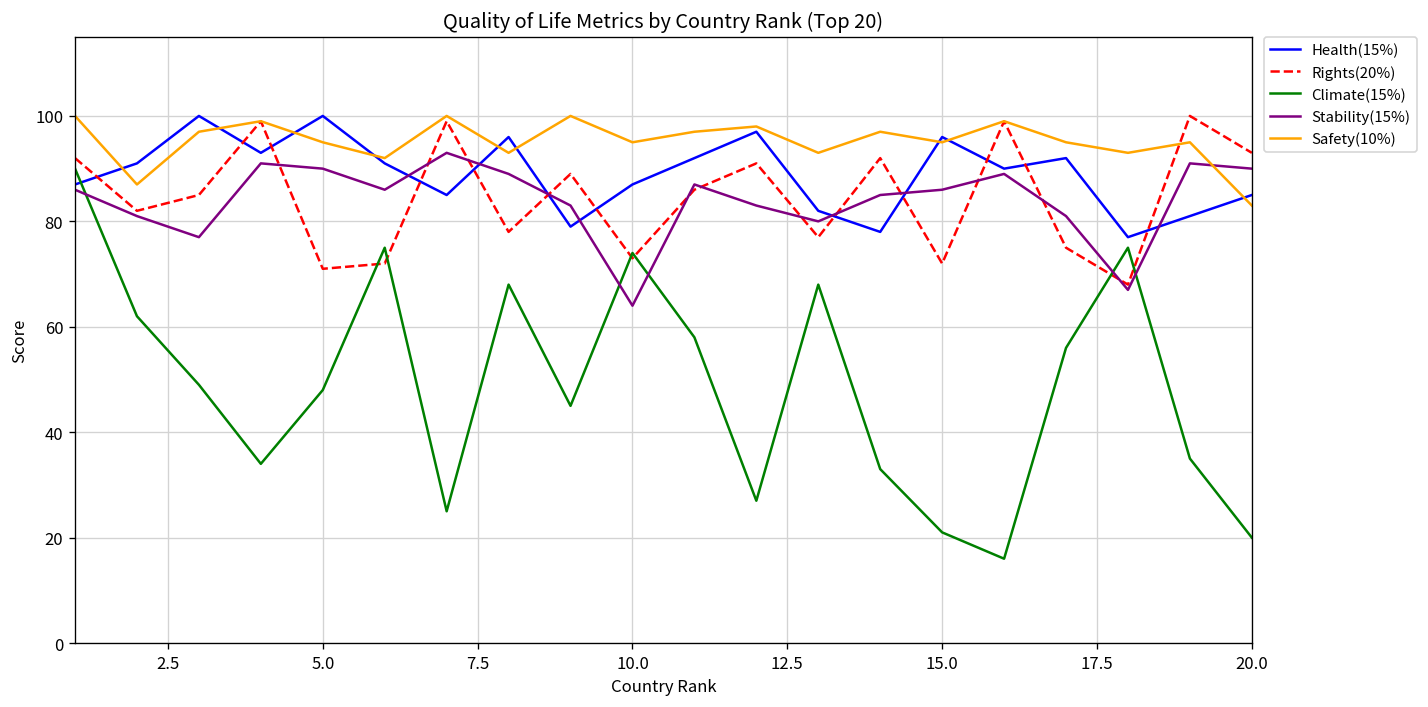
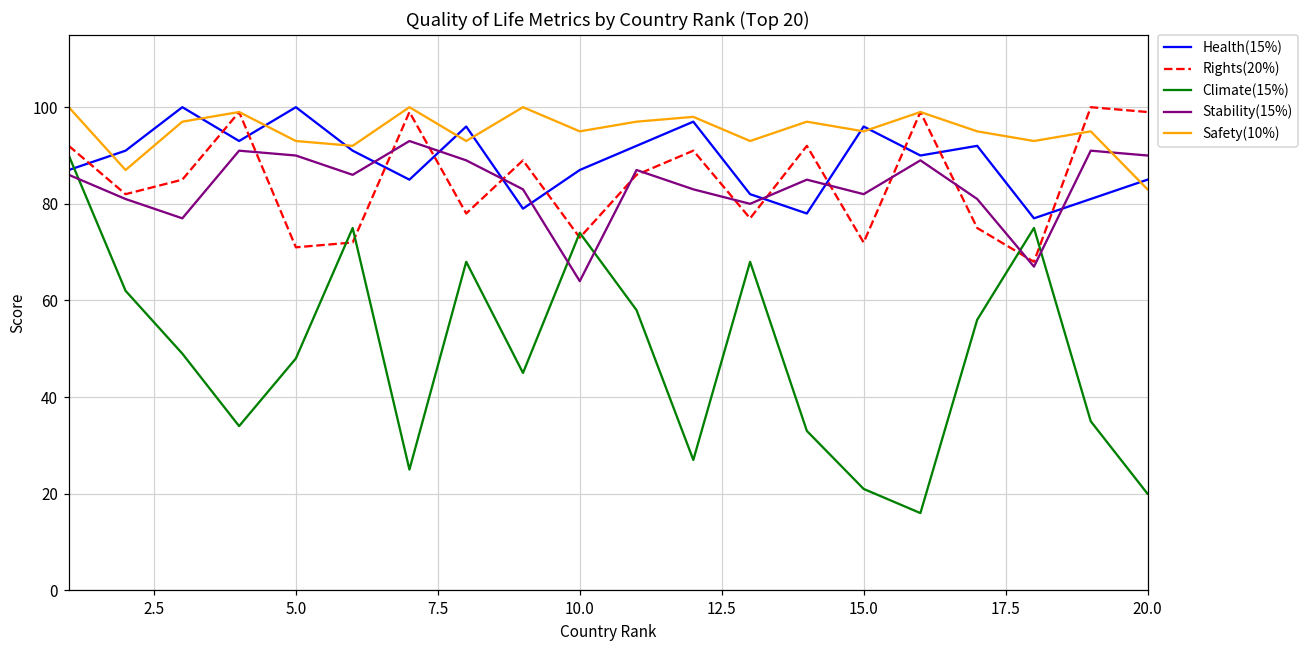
Safety(10%), 5.0: 95 -> 93
Stability(15%), 15.0: 86 -> 82
Rights(20%), 20.0: 93 -> 99
